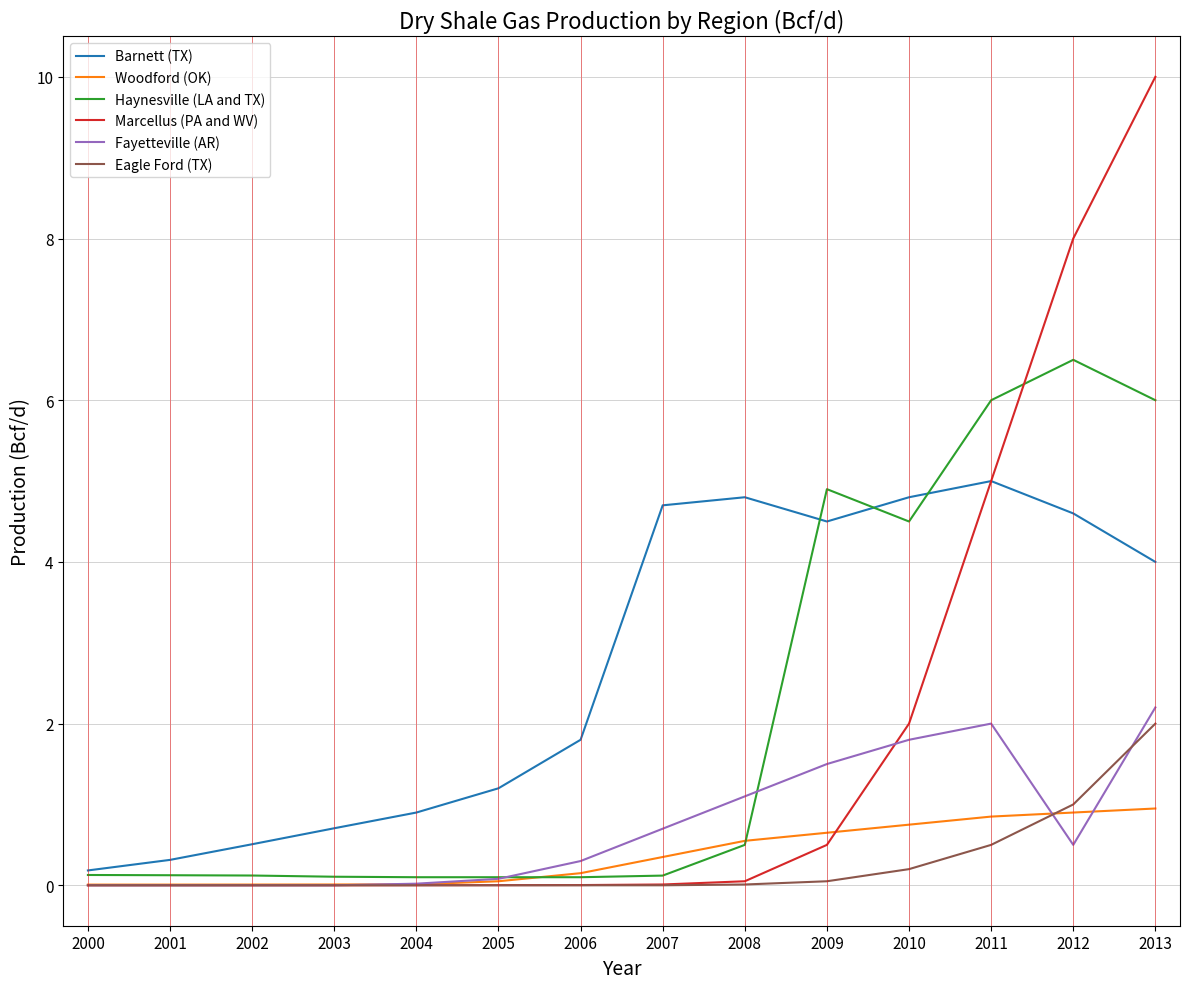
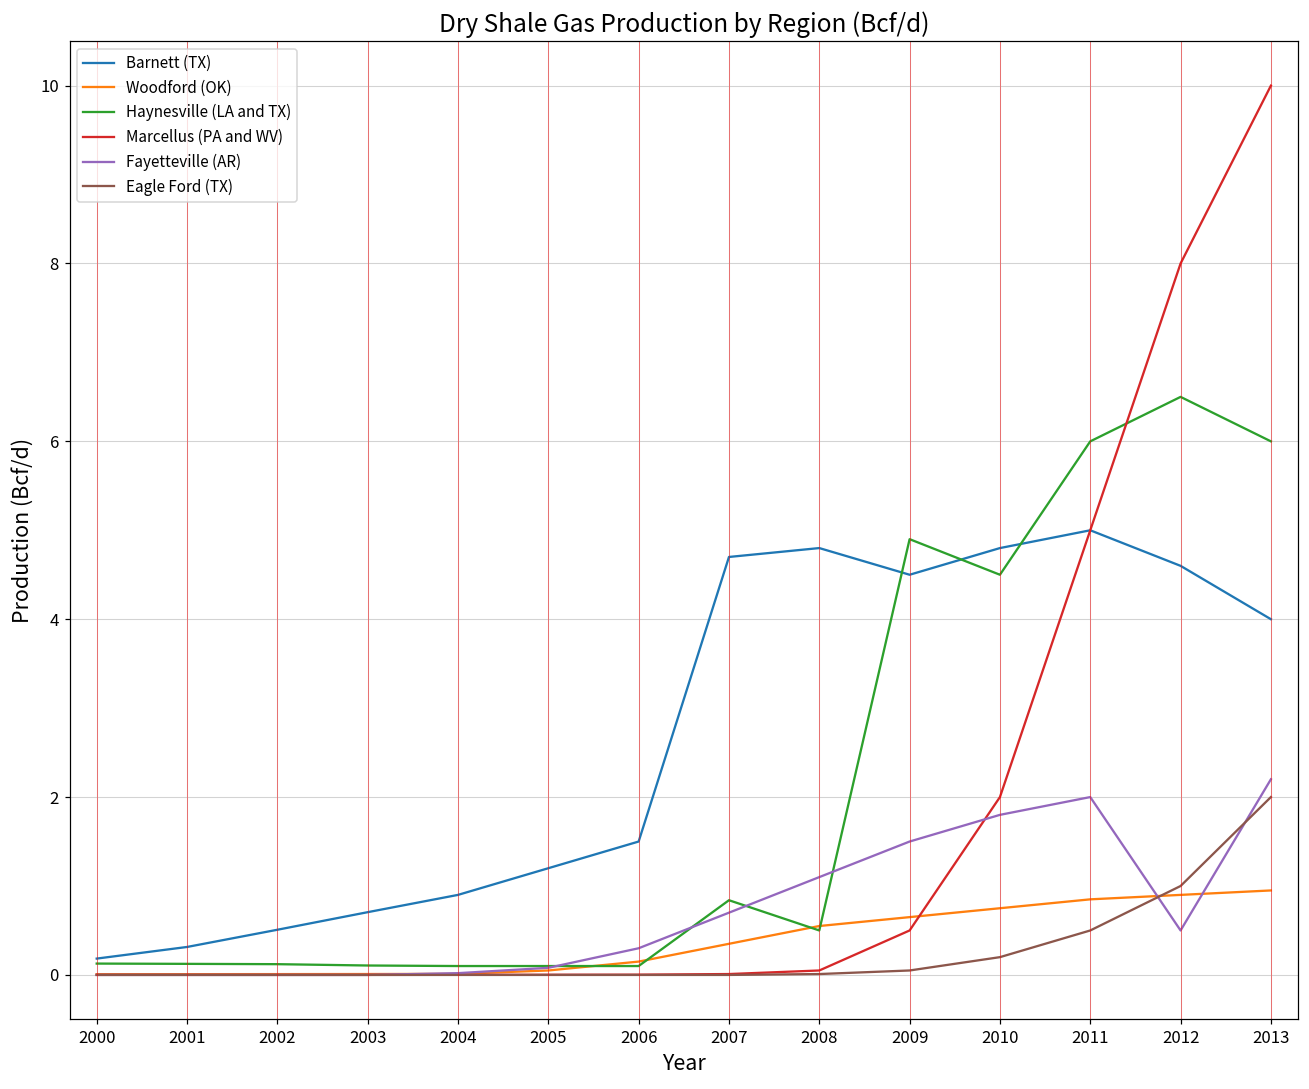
Barnett (TX), 2006: 1.8 -> 1.5
Haynesville (LA and TX), 2007: 0.1 -> 0.8
